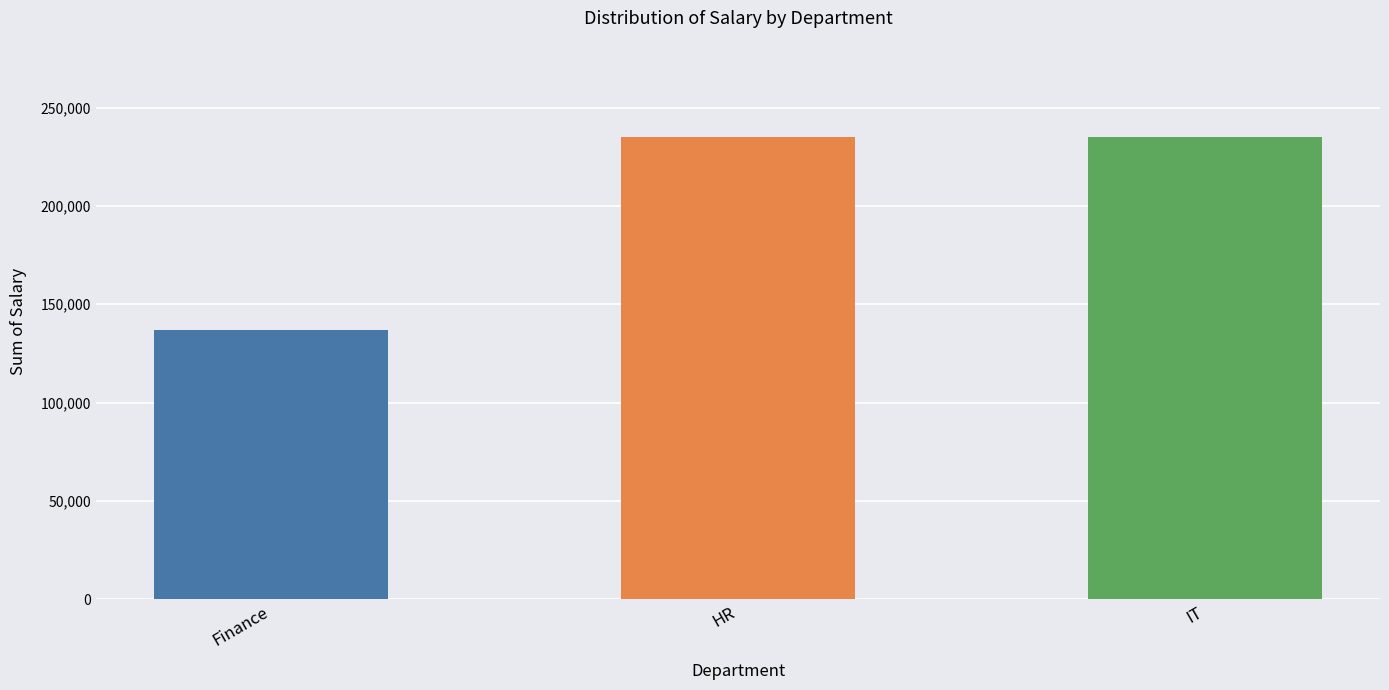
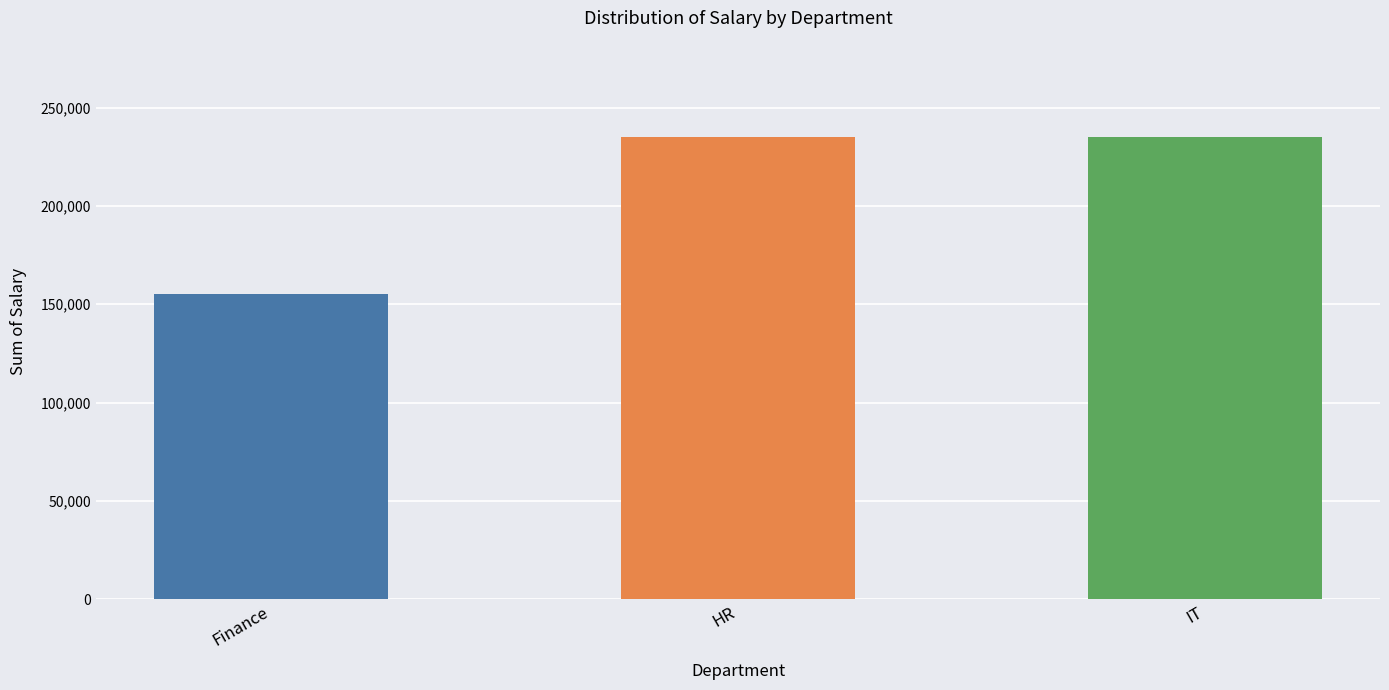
Finance: 137,000 -> 155,000
